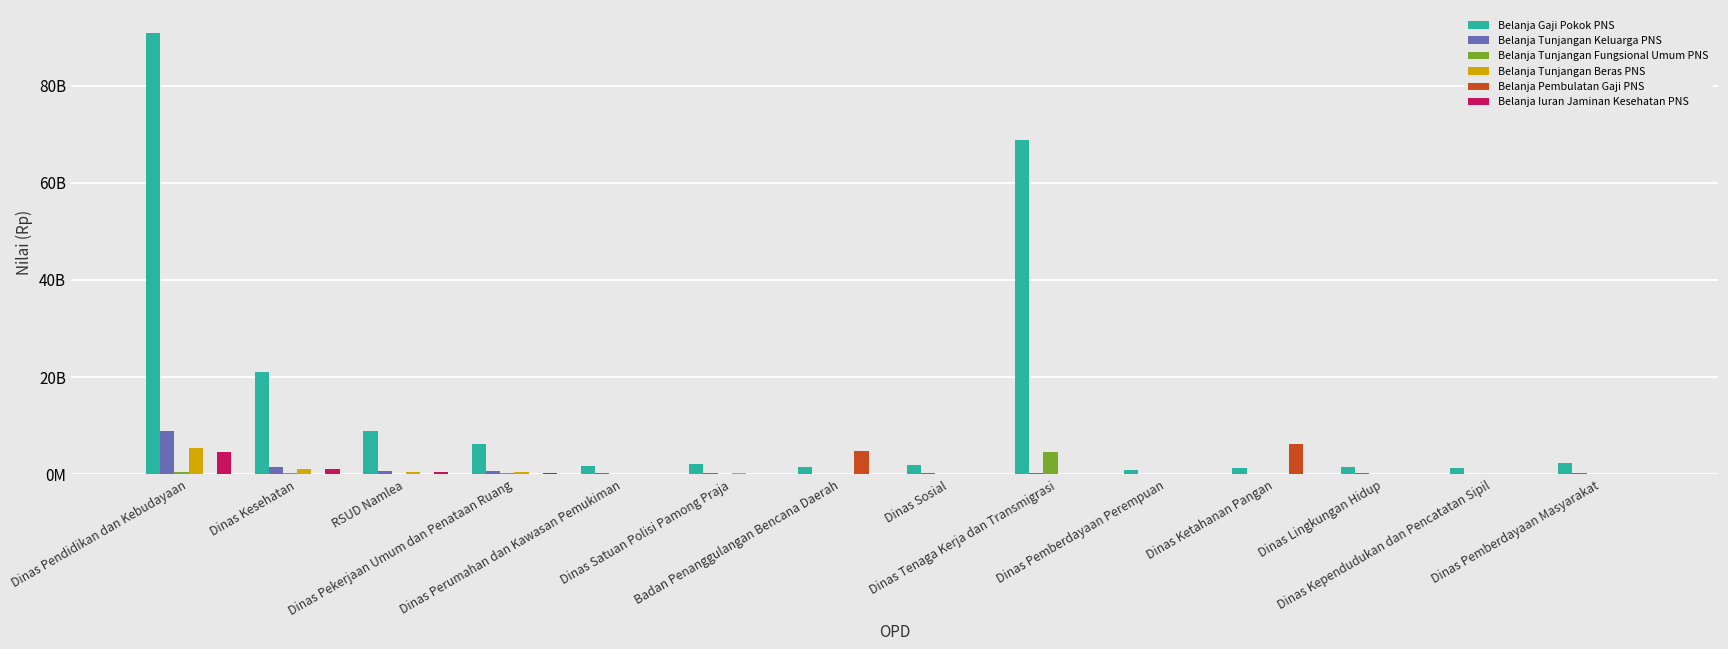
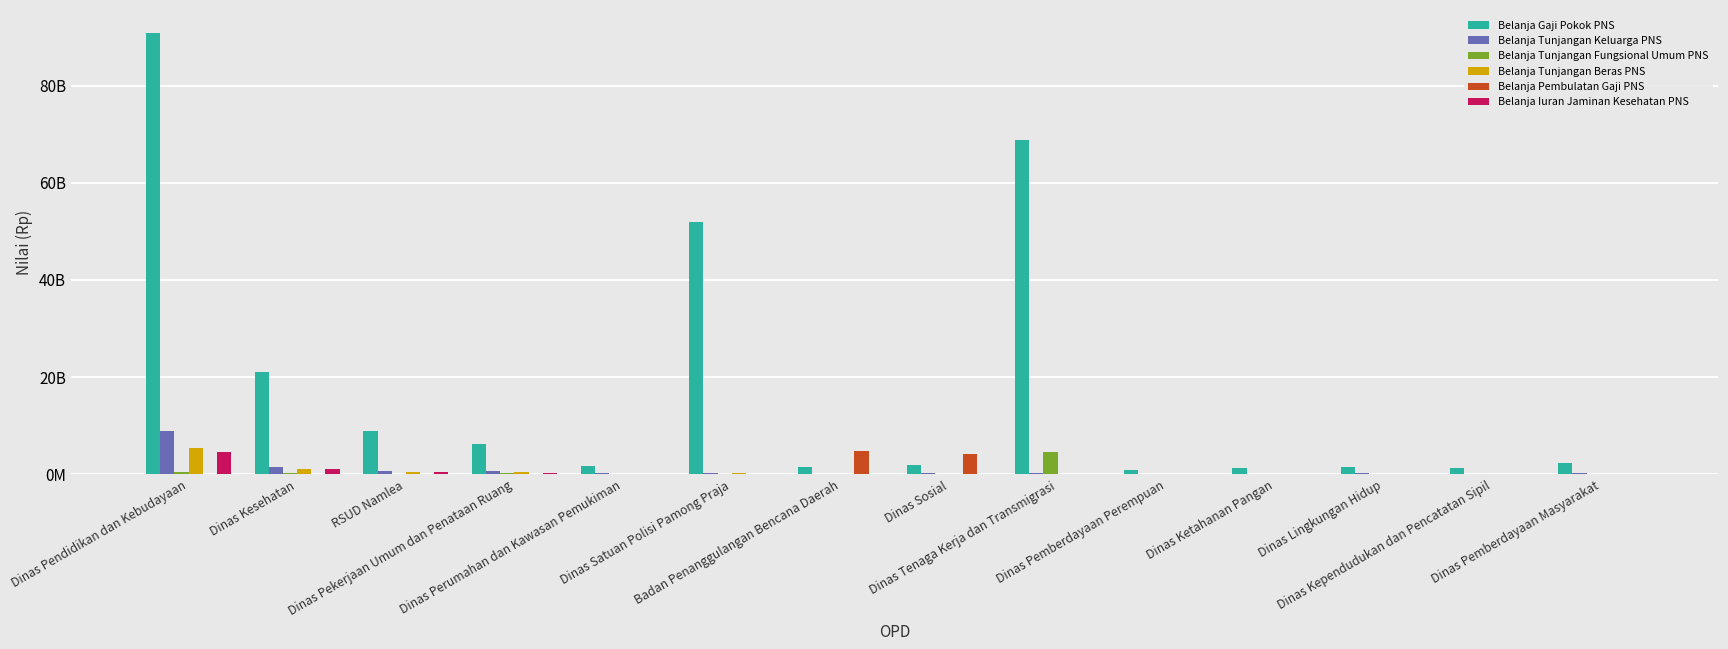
Belanja Gaji Pokok PNS, Dinas Satuan Polisi Pamong Praja: 2000000000 -> 52000000000
Belanja Pembulatan Gaji PNS, Dinas Sosial: 0 -> 4000000000
Belanja Pembulatan Gaji PNS, Dinas Ketahanan Pangan: 6000000000 -> 0
